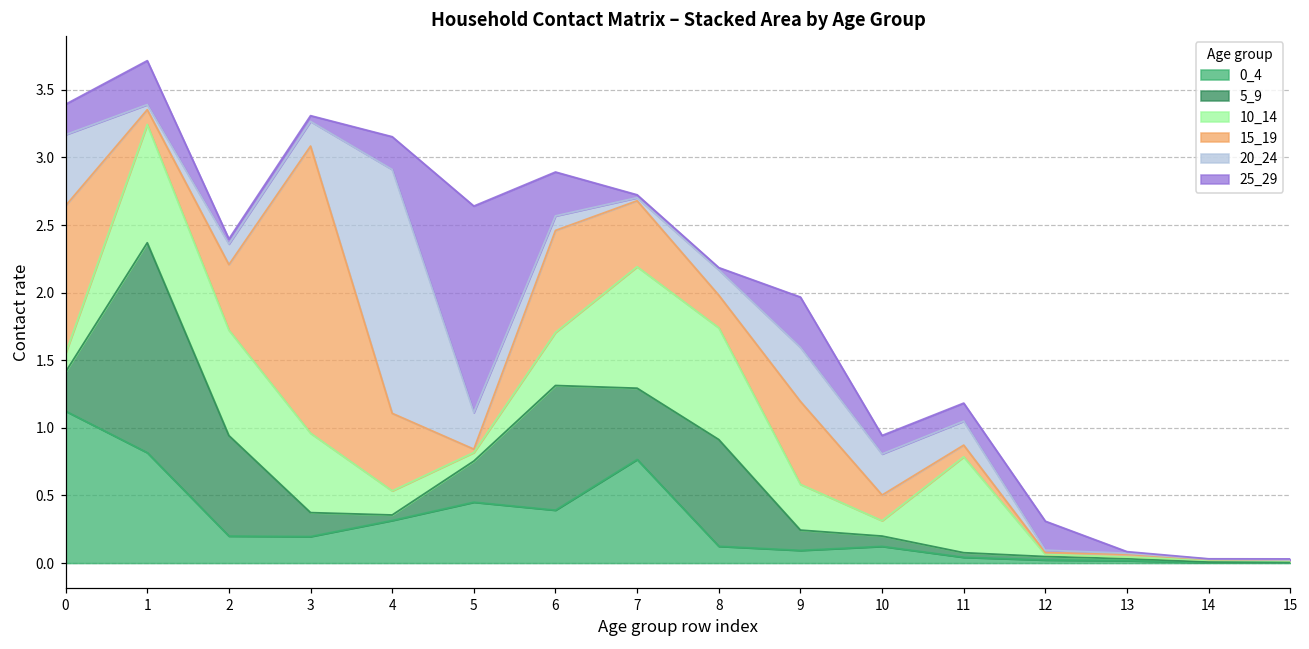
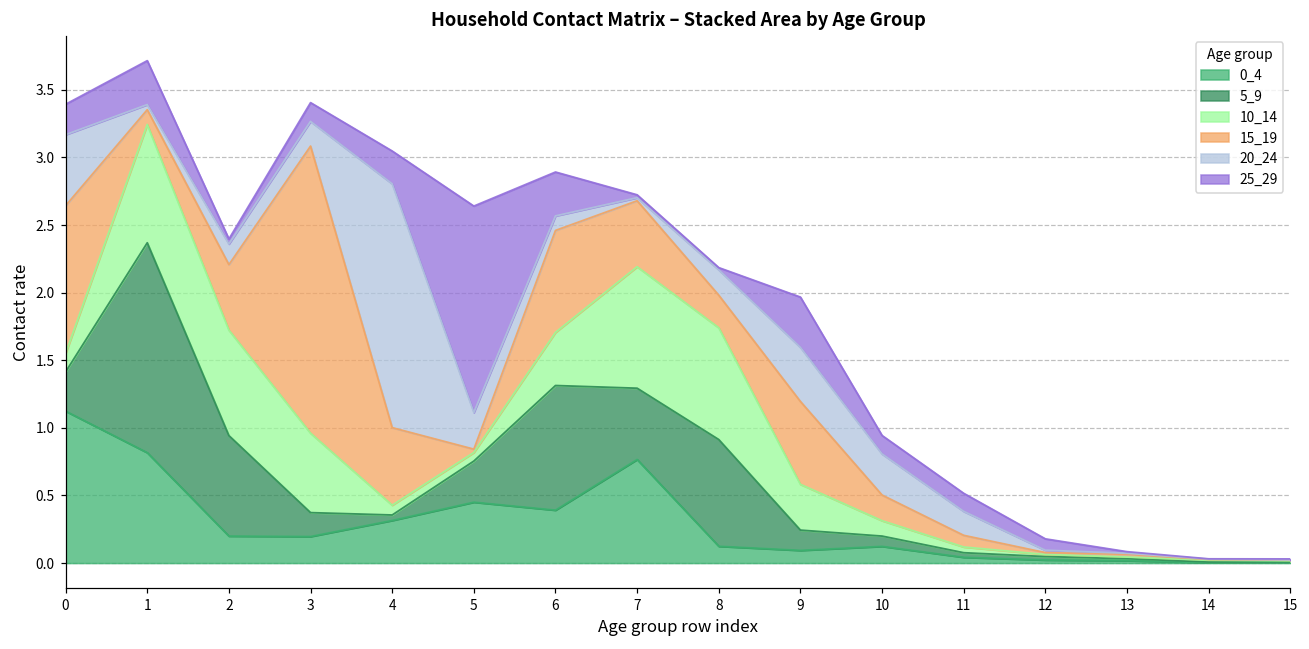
25_29, 3: 0.04 -> 0.14
10_14, 4: 0.18 -> 0.07
10_14, 11: 0.71 -> 0.04
25_29, 12: 0.21 -> 0.08
